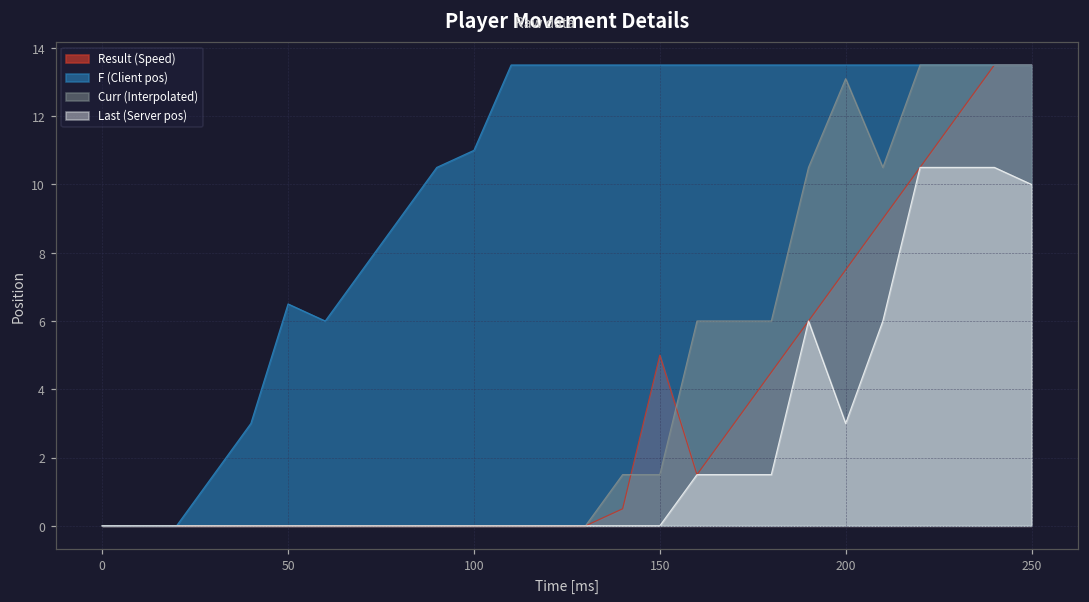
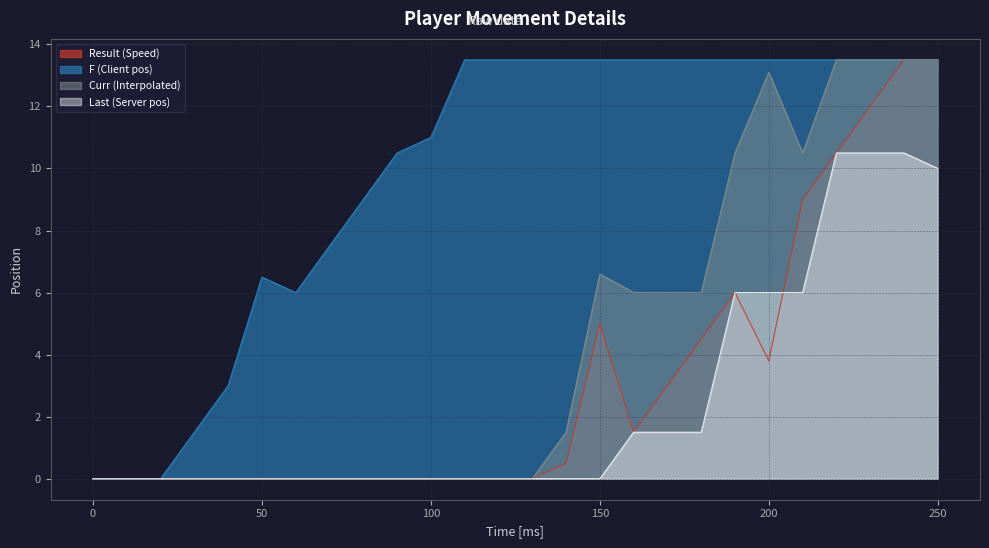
Curr (Interpolated), 150: 1.5 -> 6.6
Result (Speed), 200: 7.5 -> 3.8
Last (Server pos), 200: 3 -> 6
